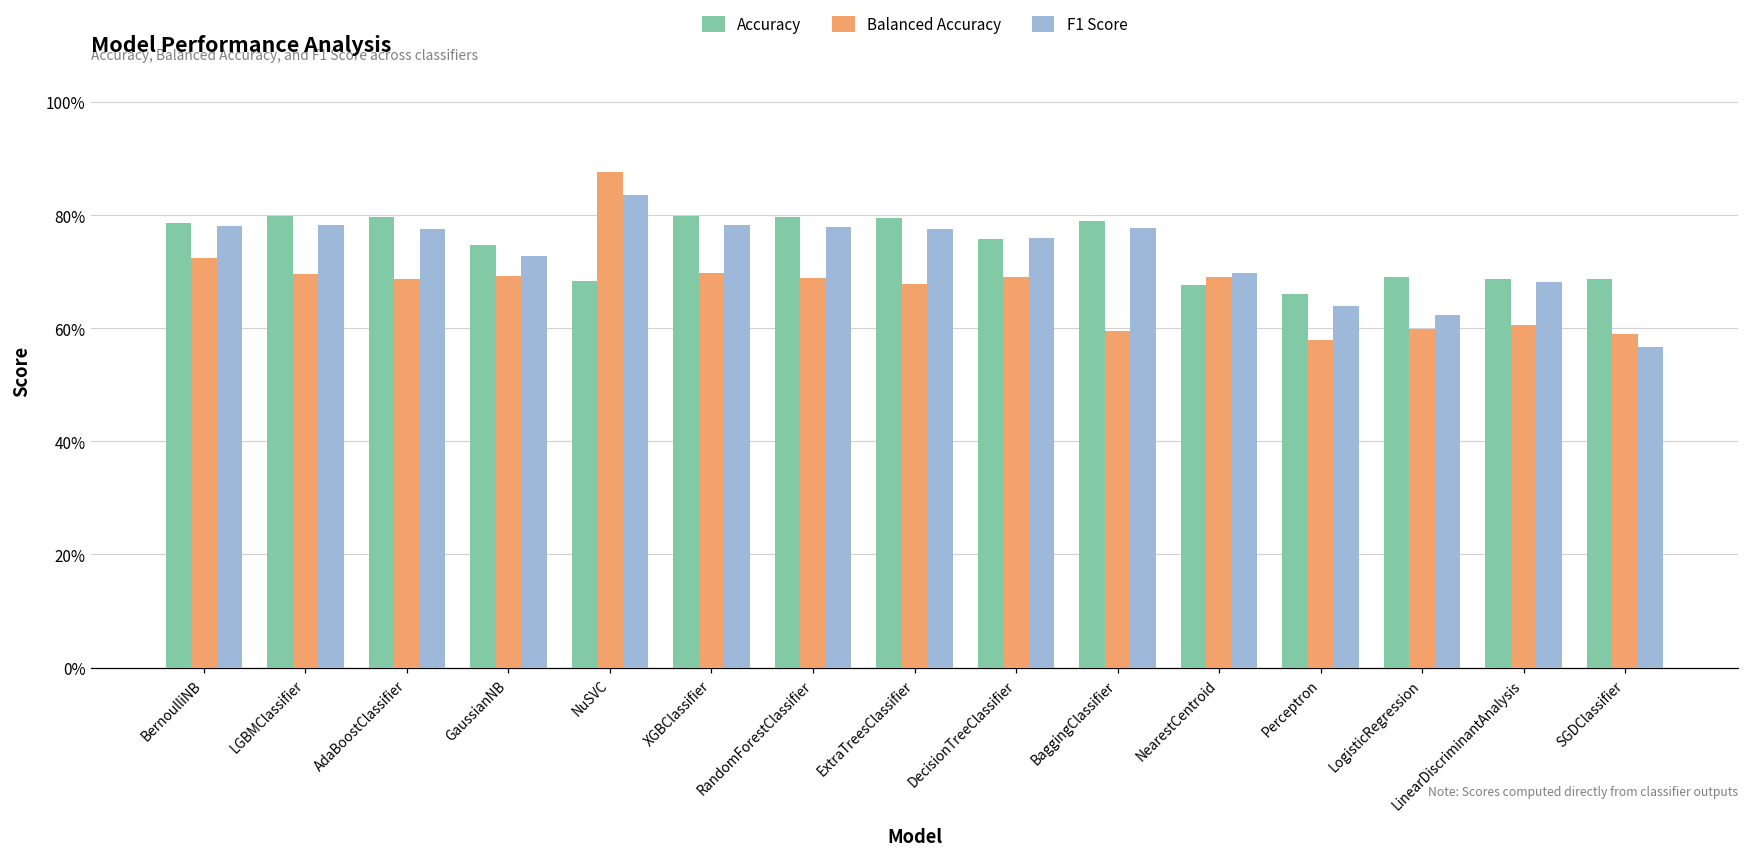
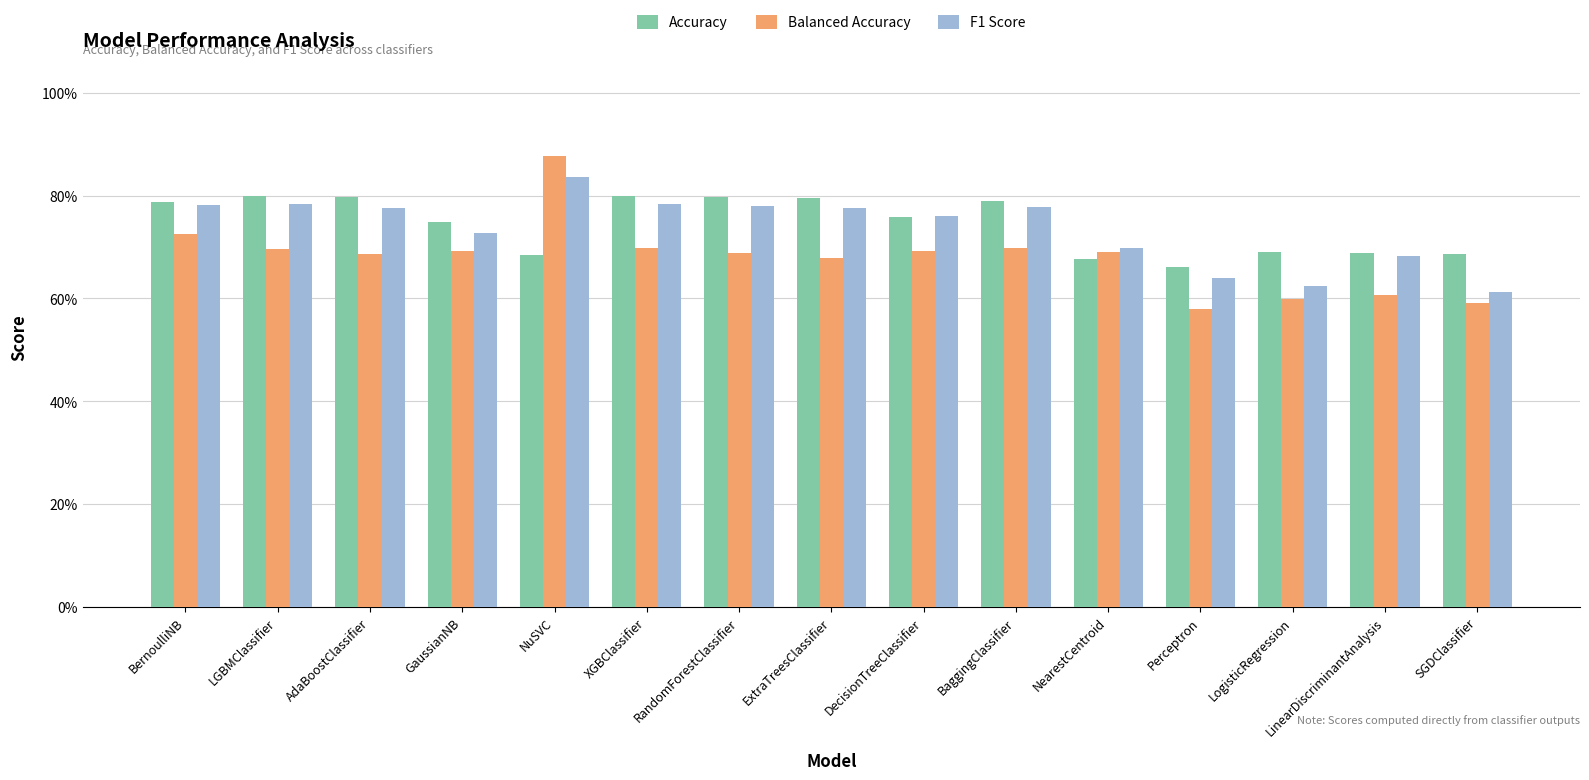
Balanced Accuracy, BaggingClassifier: 59% -> 70%
F1 Score, SGDClassifier: 57% -> 61%
